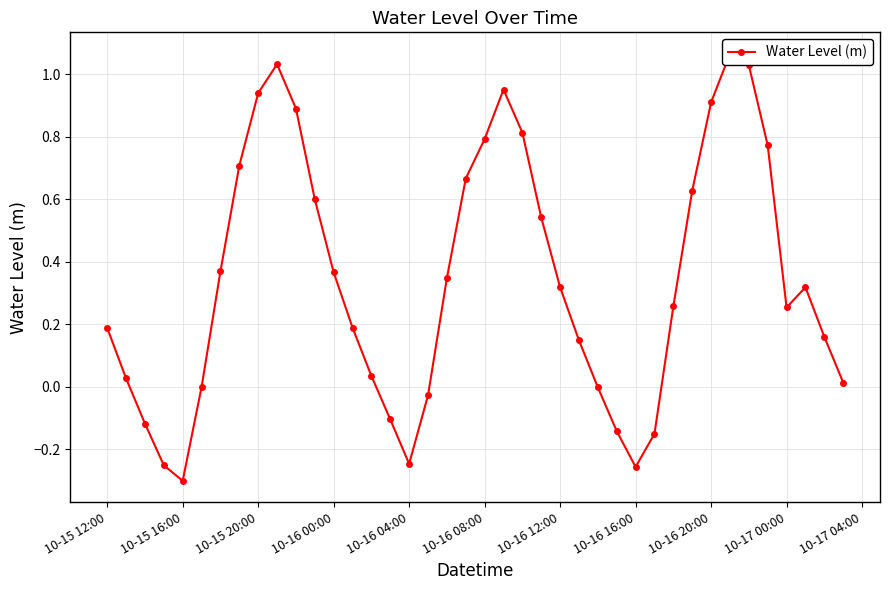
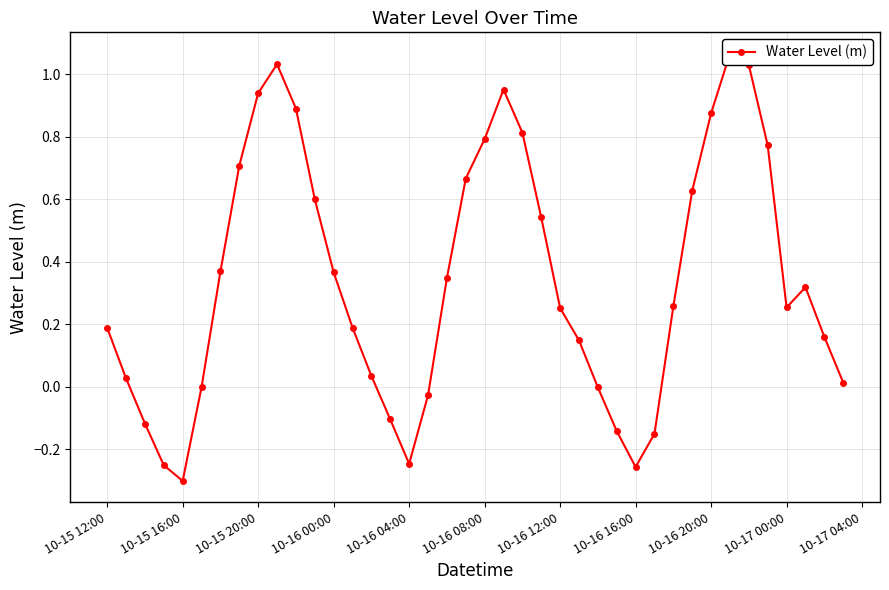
10-16 12:00: 0.32 -> 0.25
10-16 20:00: 0.91 -> 0.87
